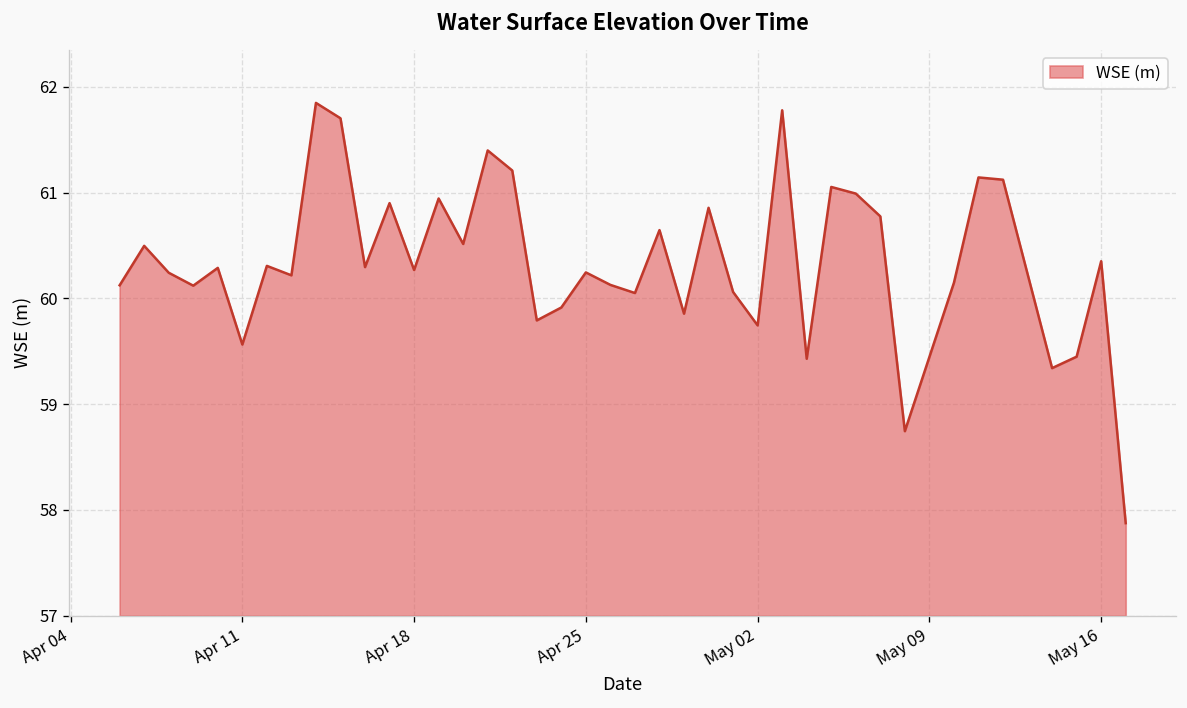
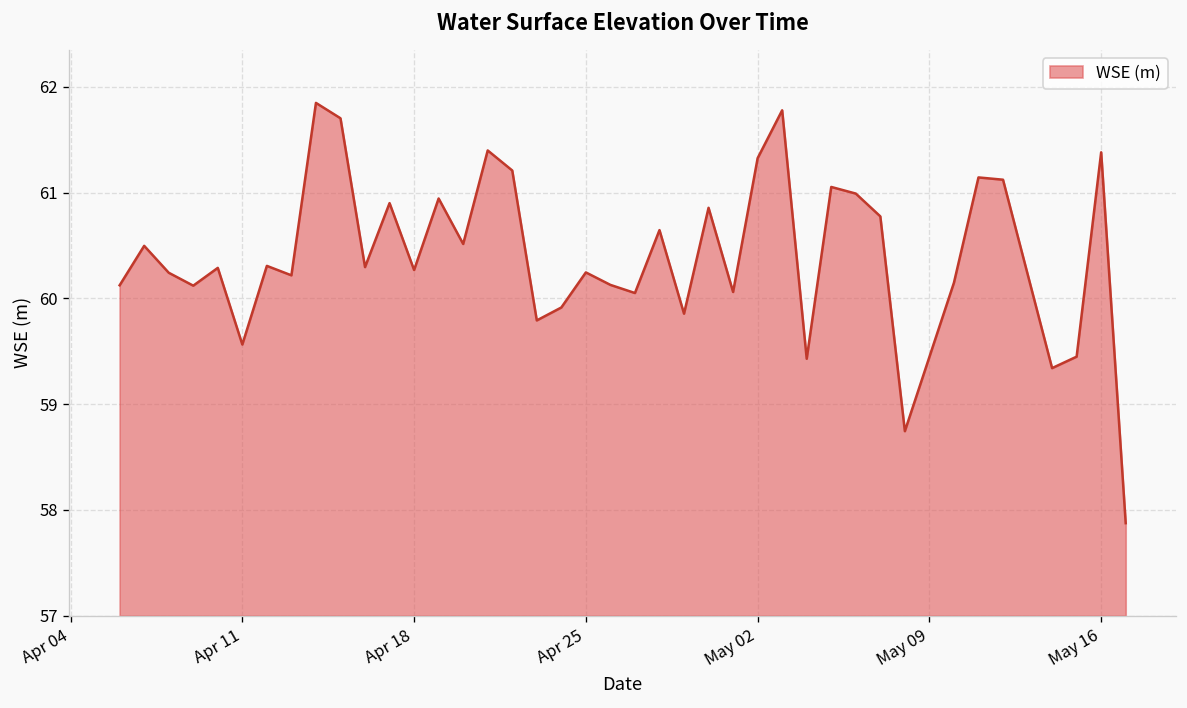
May 02: 59.7 -> 61.3
May 16: 60.4 -> 61.4
